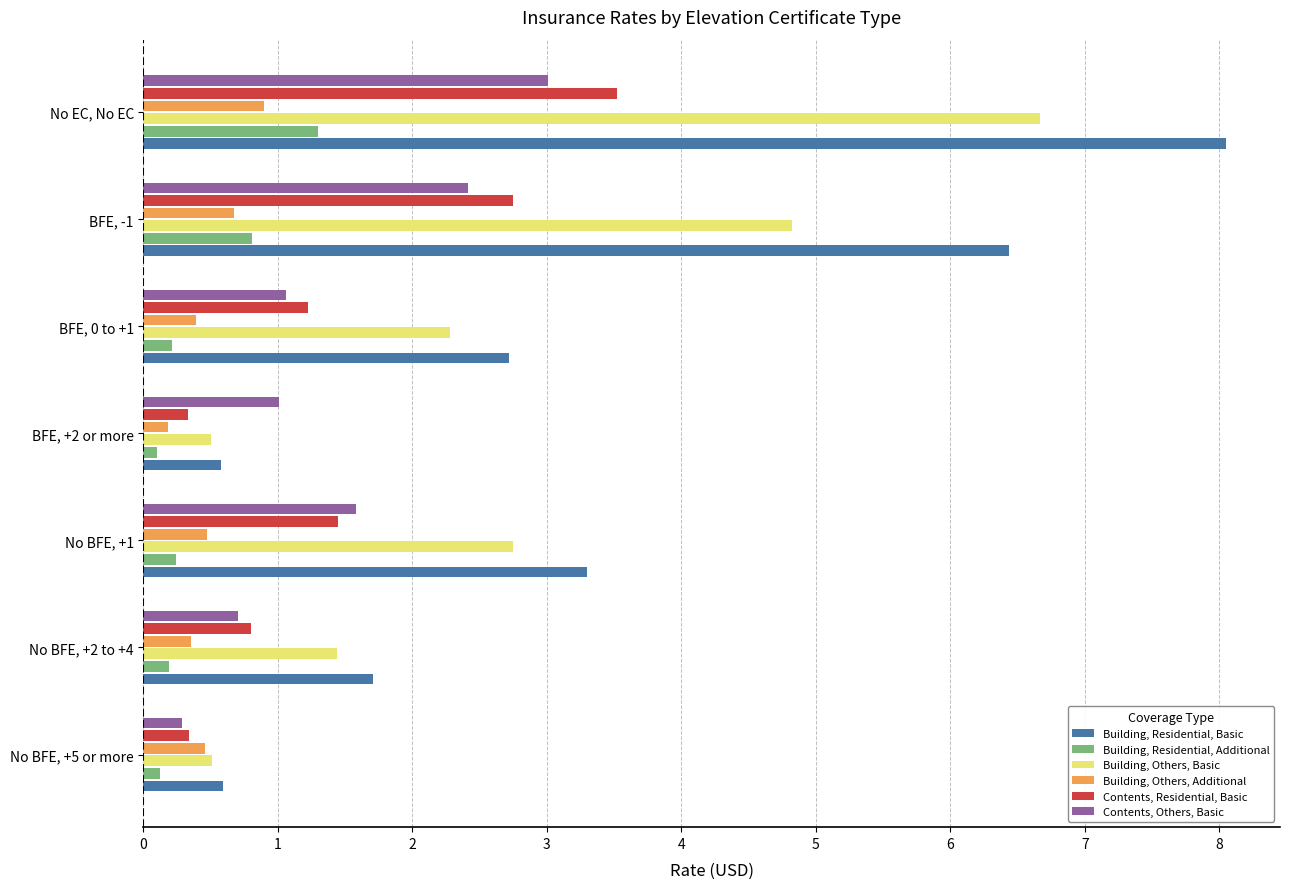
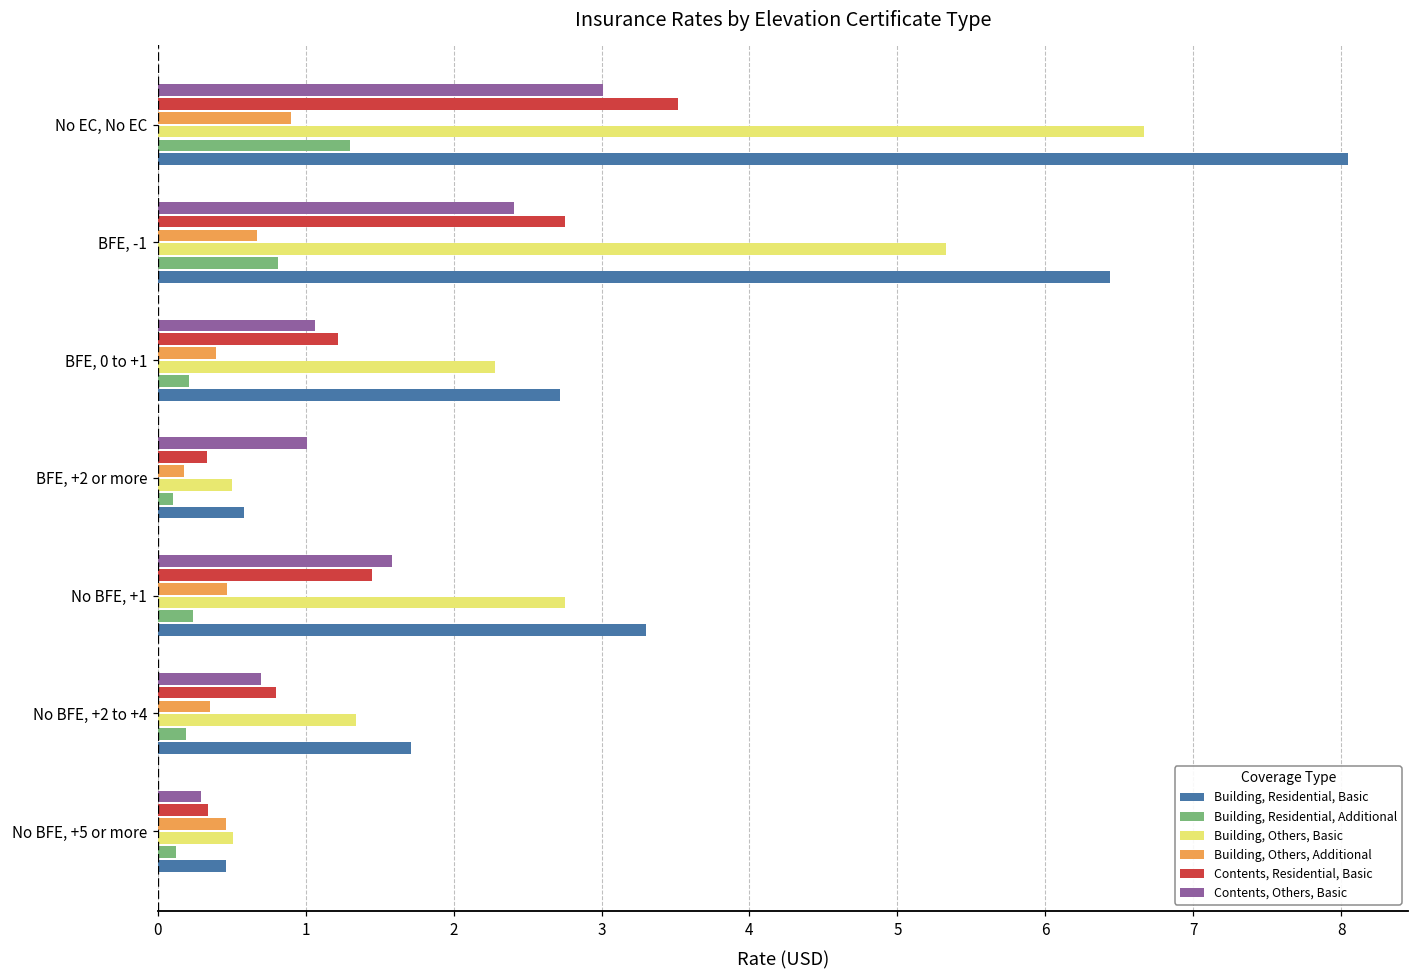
Building, Others, Basic, BFE, -1: 4.82 -> 5.33
Building, Others, Basic, No BFE, +2 to +4: 1.44 -> 1.34
Building, Residential, Basic, No BFE, +5 or more: 0.59 -> 0.46
